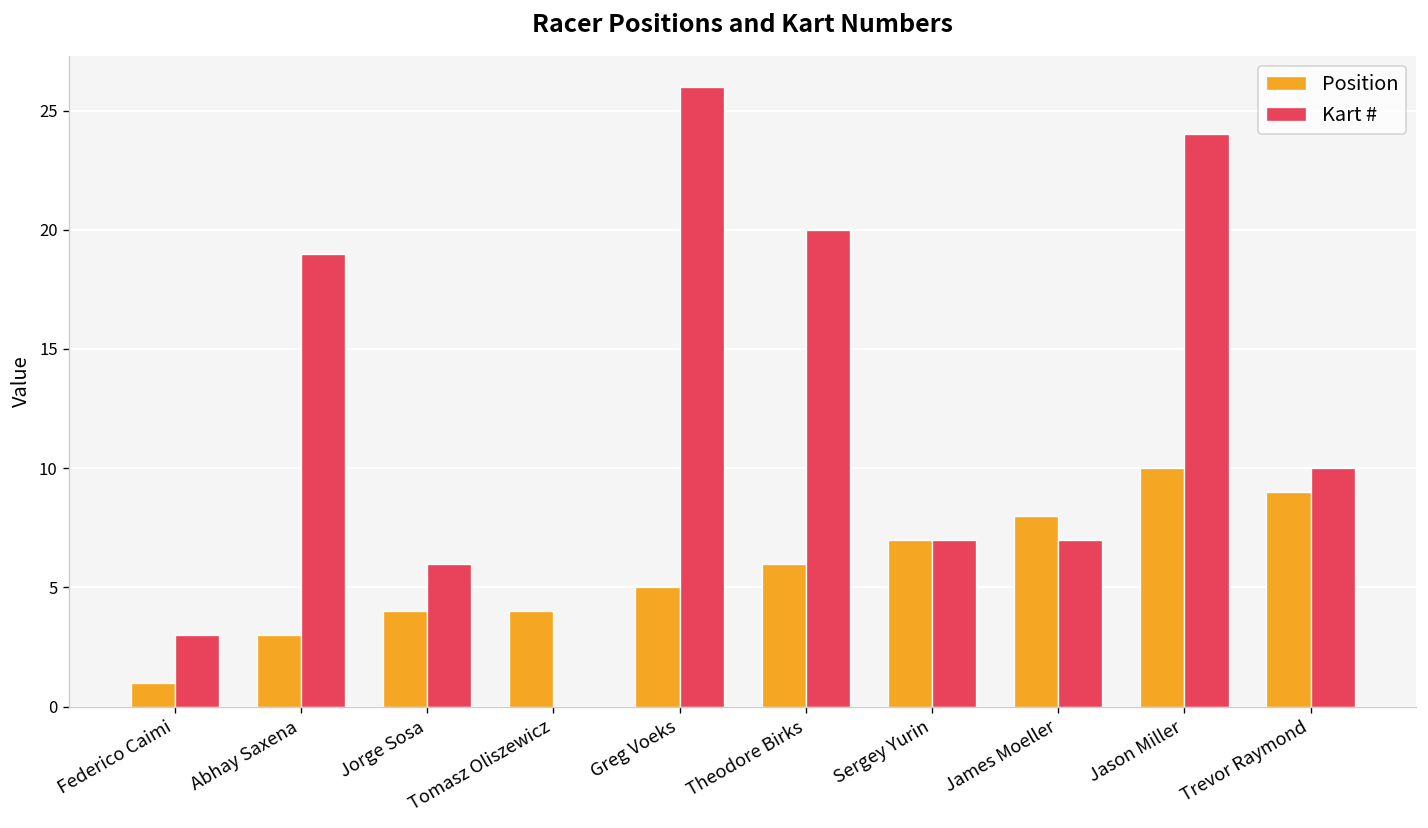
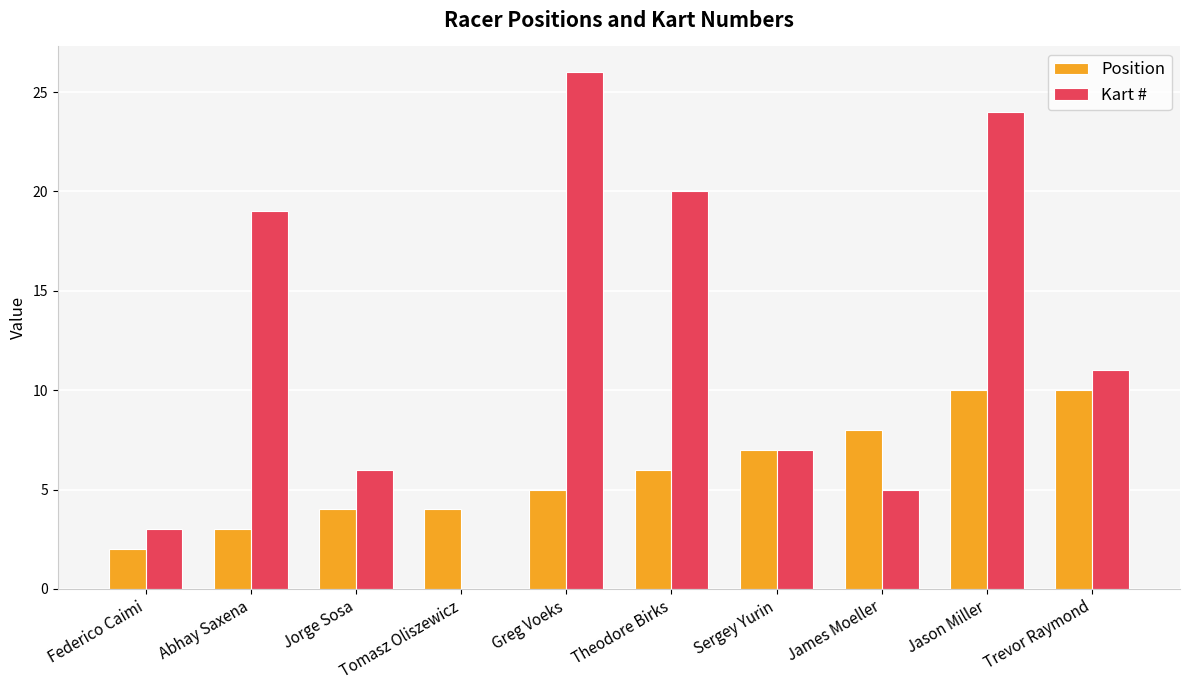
Position, Federico Caimi: 1 -> 2
Kart #, James Moeller: 7 -> 5
Position, Trevor Raymond: 9 -> 10
Kart #, Trevor Raymond: 10 -> 11
